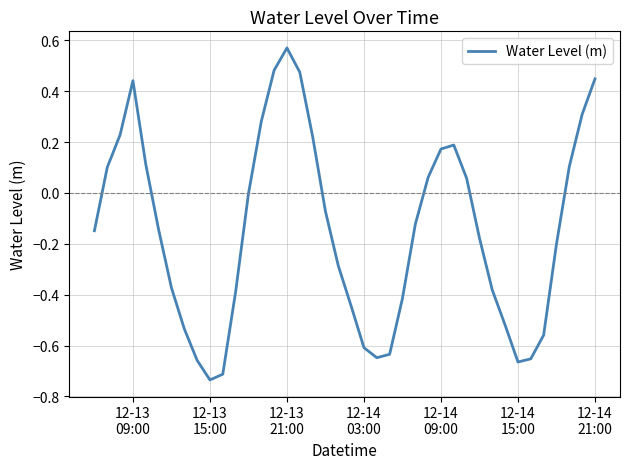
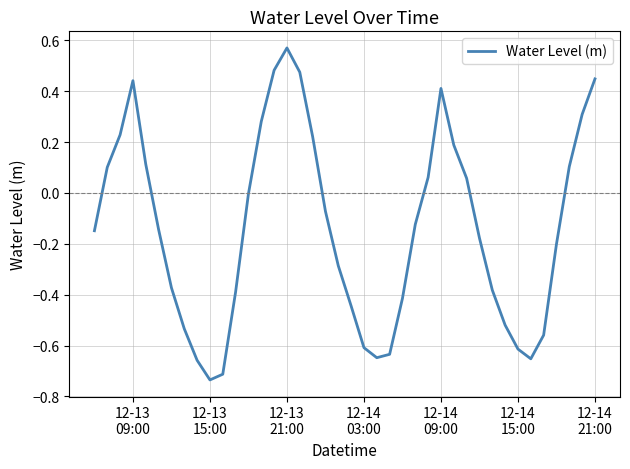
12-14 09:00: 0.17 -> 0.41
12-14 15:00: -0.66 -> -0.61
